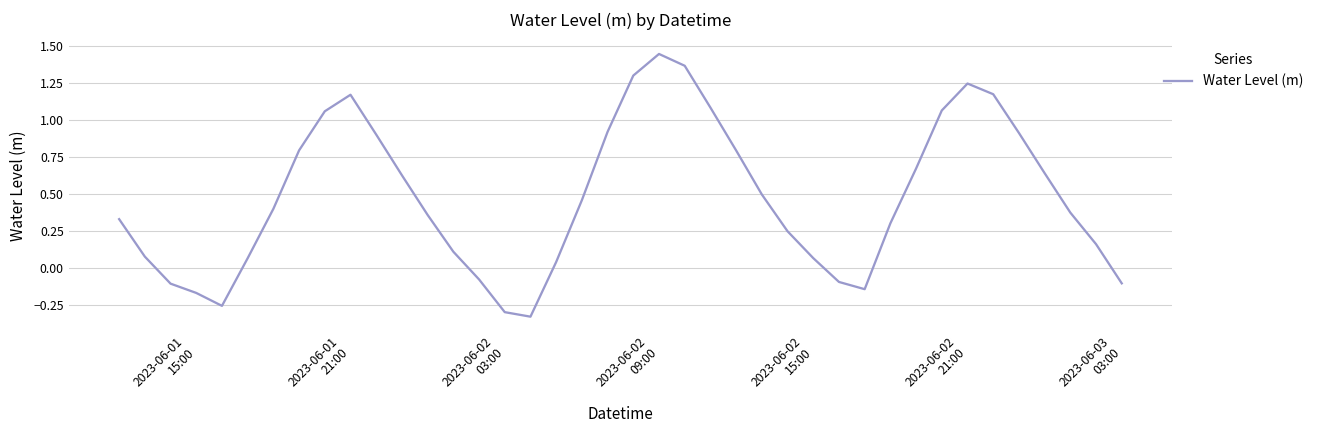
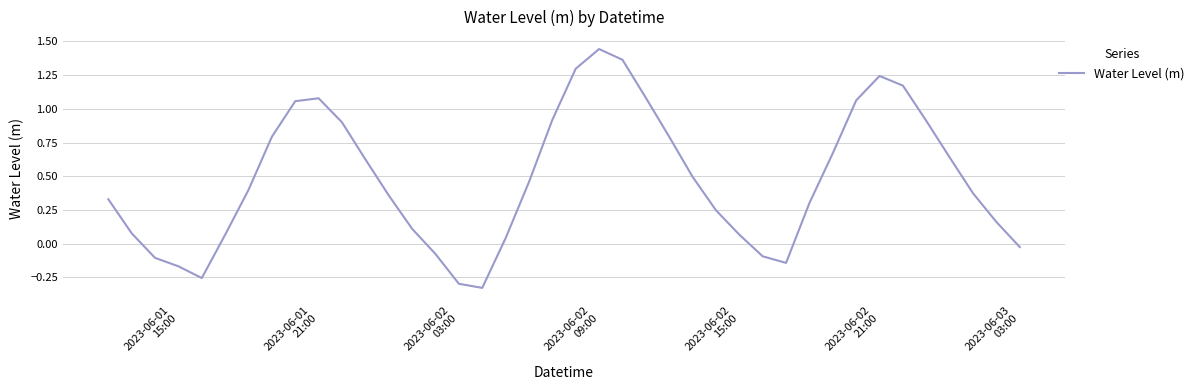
2023-06-01 21:00: 1.17 -> 1.08
2023-06-03 03:00: -0.10 -> -0.03
